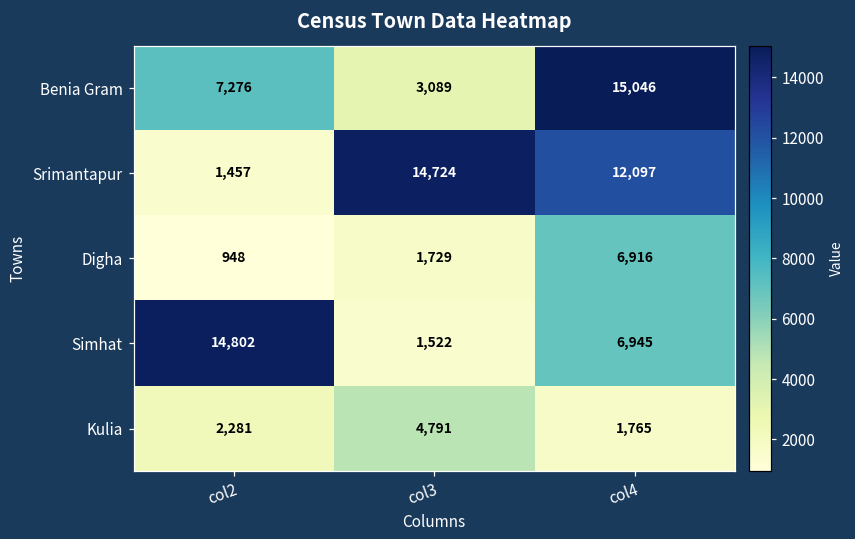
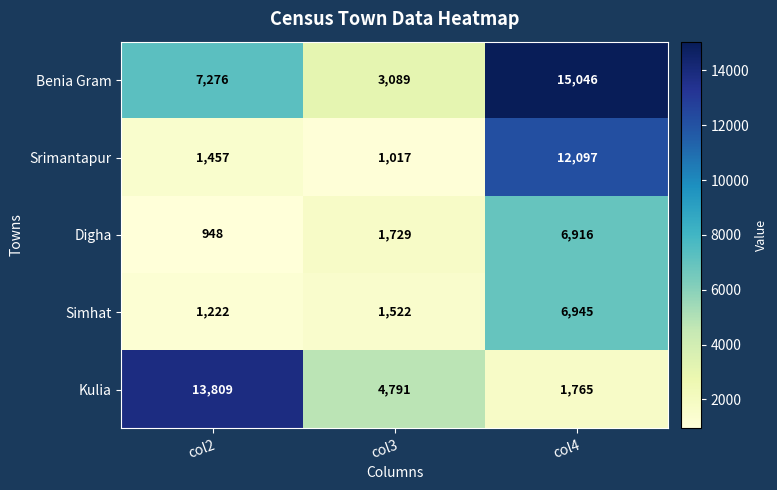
Srimantapur, col3: 14,724 -> 1,017
Simhat, col2: 14,802 -> 1,222
Kulia, col2: 2,281 -> 13,809
